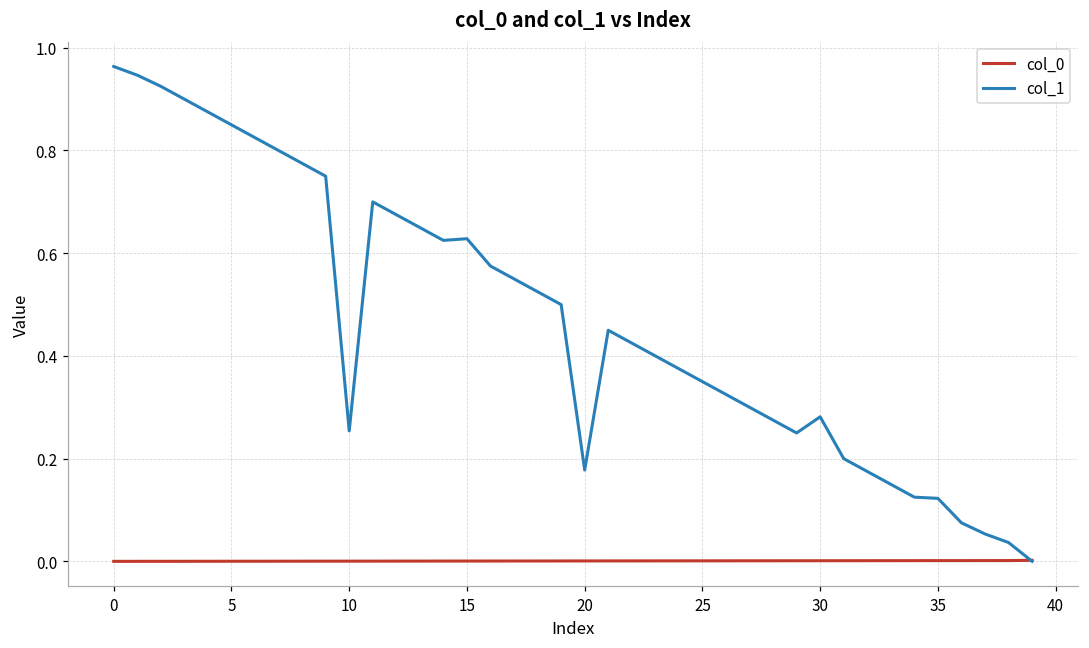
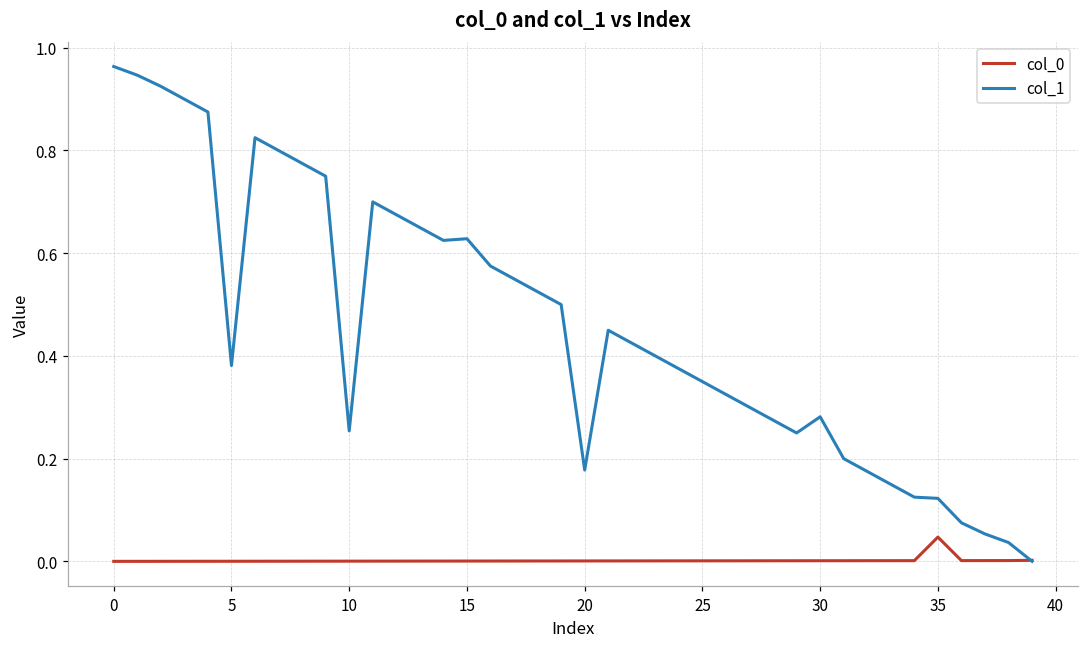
col_1, 5: 0.85 -> 0.38
col_0, 35: 0.00 -> 0.05
